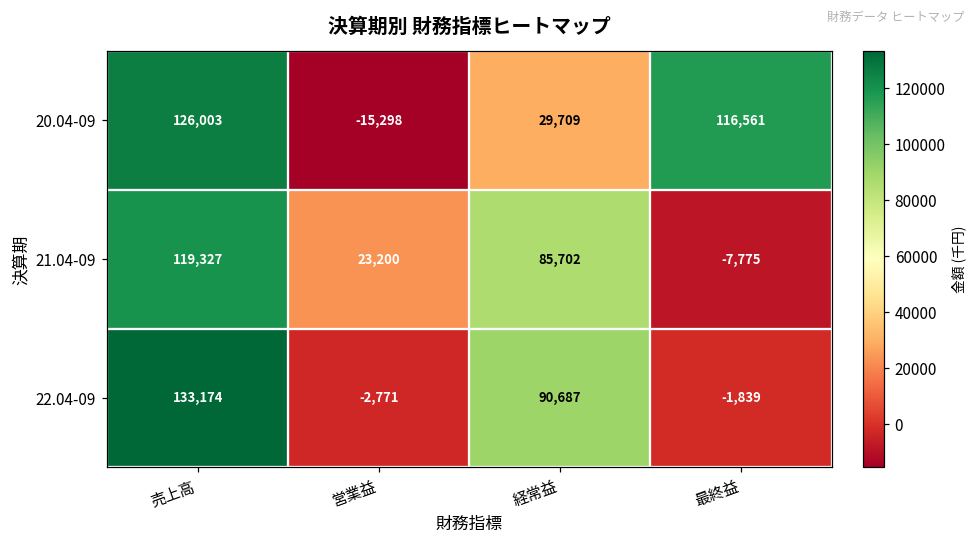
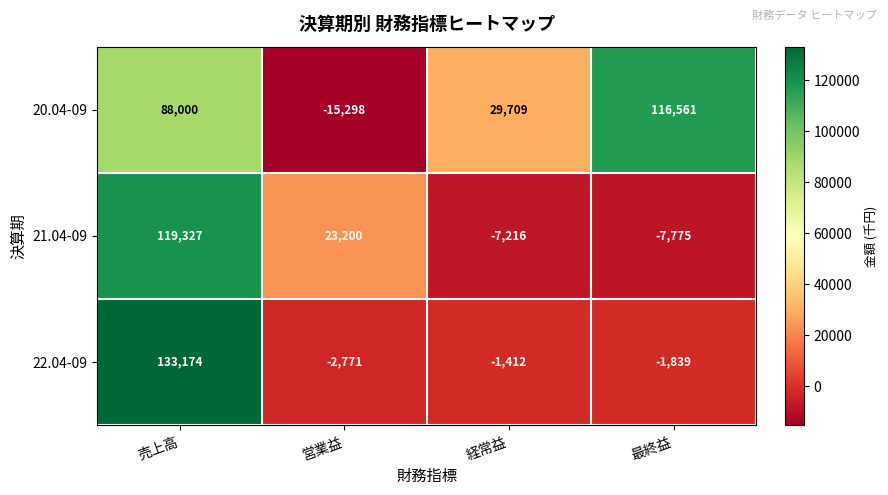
20.04-09, 売上高: 126,003 -> 88,000
21.04-09, 経常益: 85,702 -> -7,216
22.04-09, 経常益: 90,687 -> -1,412
